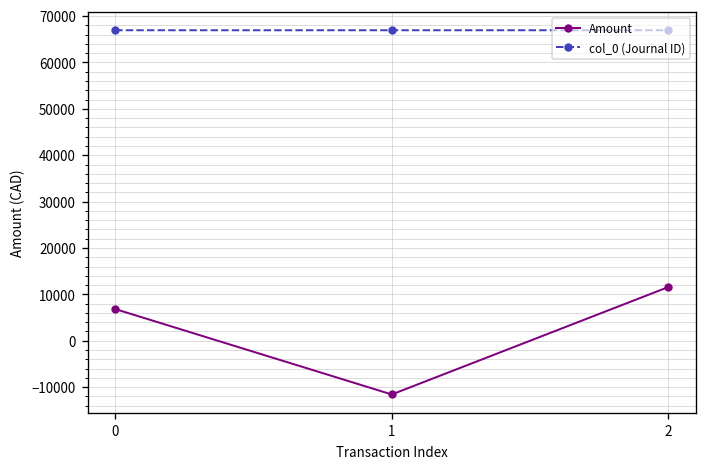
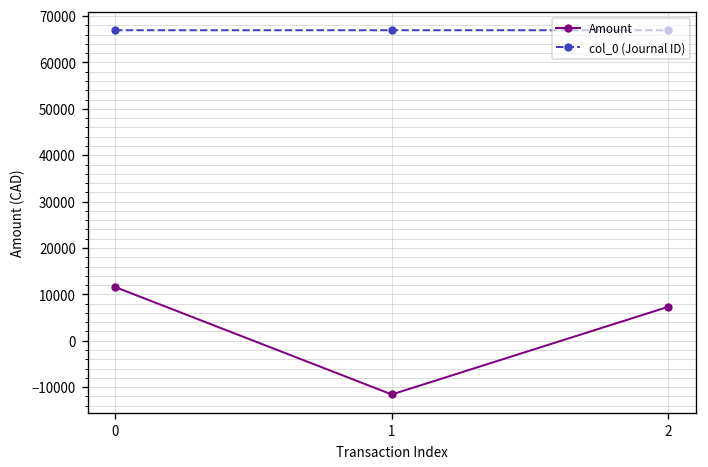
Amount, 0: 7000 -> 12000
Amount, 2: 12000 -> 7000
